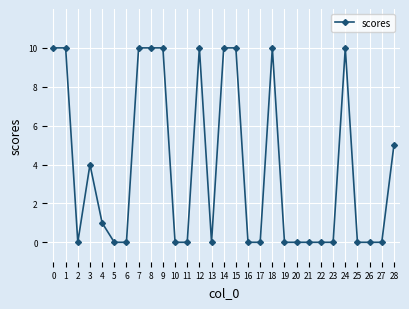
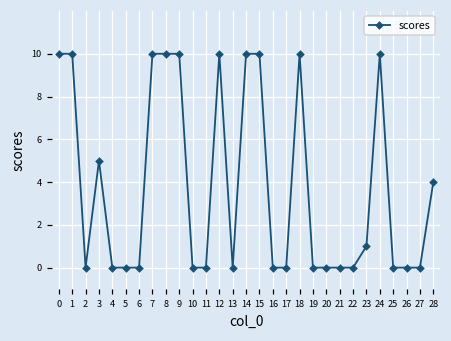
3: 4 -> 5
4: 1 -> 0
23: 0 -> 1
28: 5 -> 4
